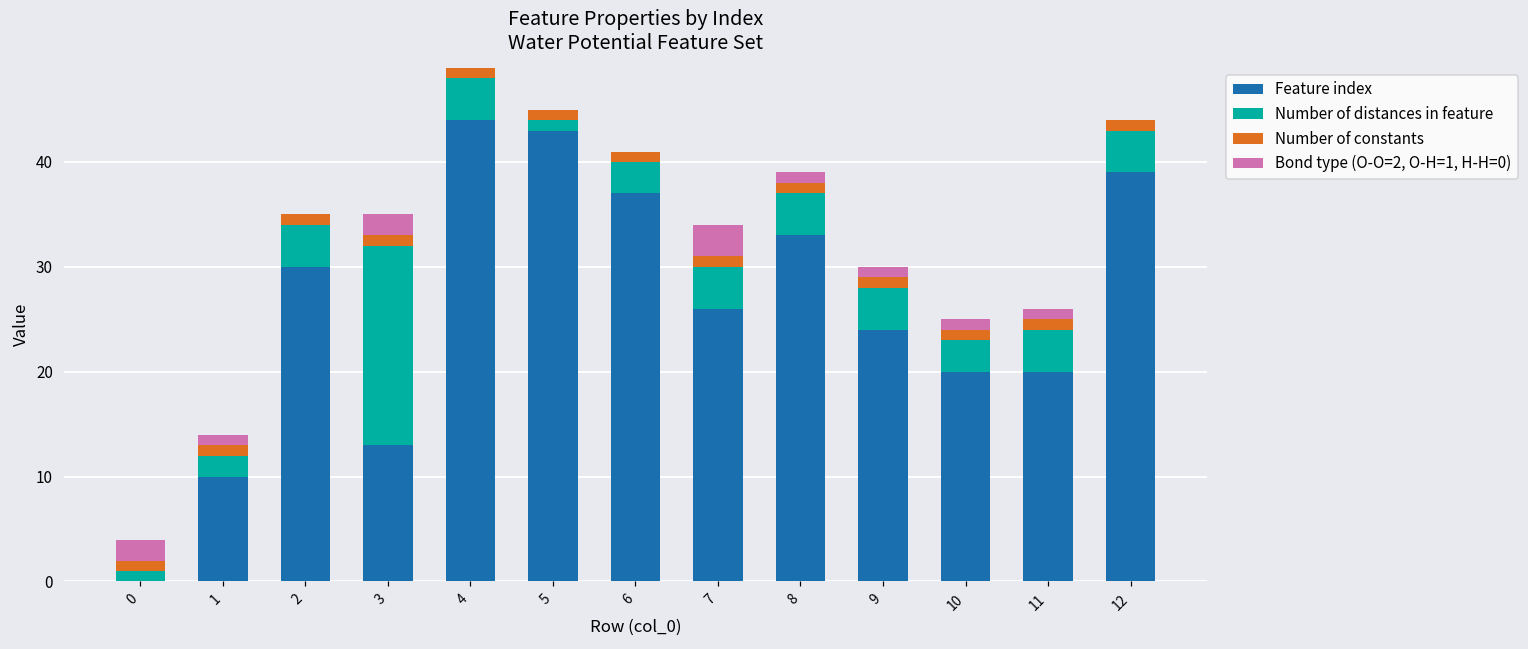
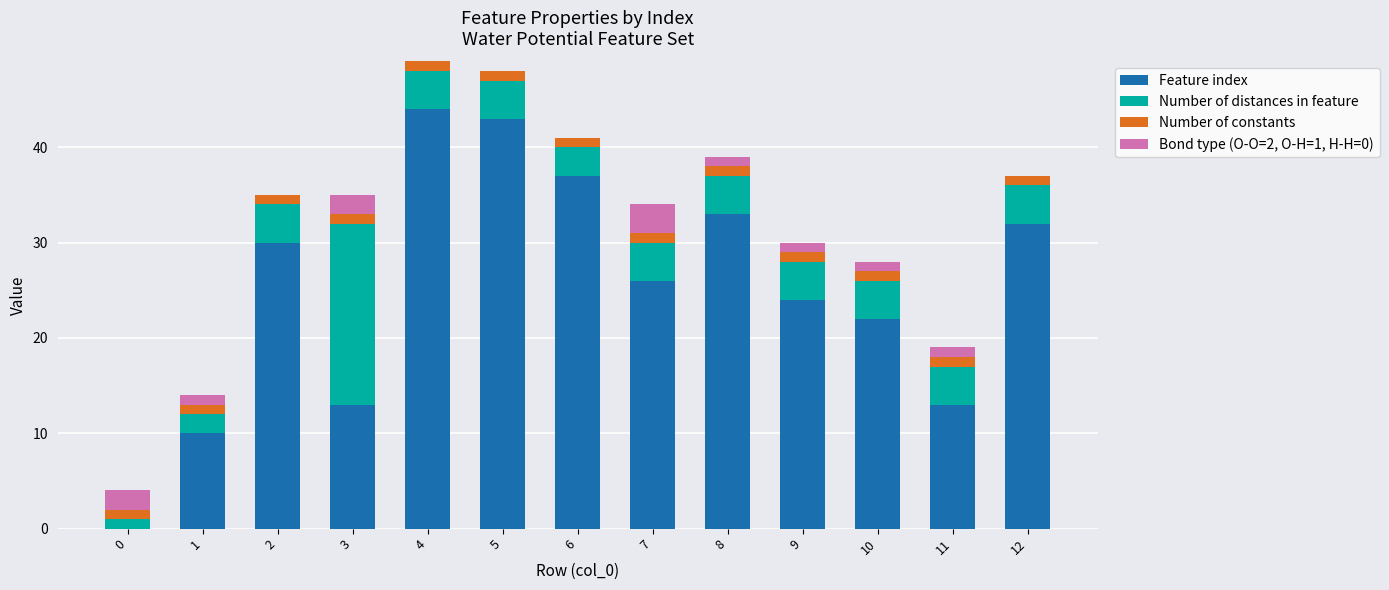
Number of distances in feature, 5: 1 -> 4
Feature index, 10: 20 -> 22
Number of distances in feature, 10: 3 -> 4
Feature index, 11: 20 -> 13
Feature index, 12: 39 -> 32
